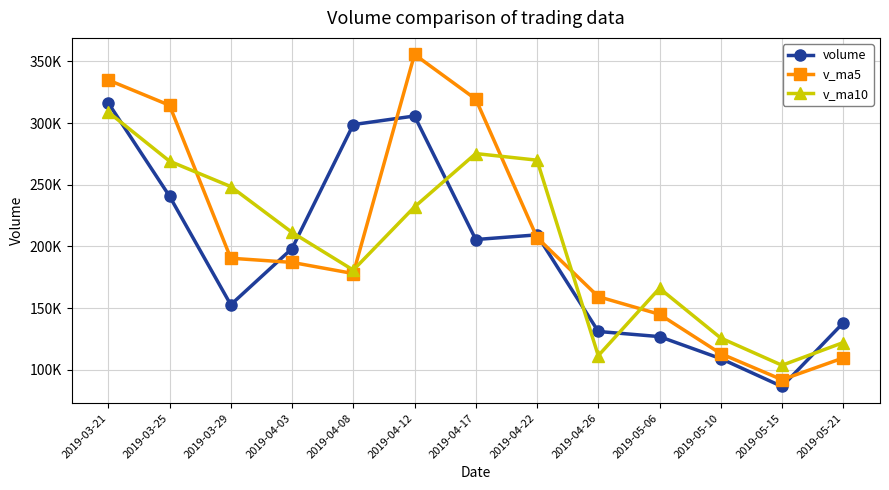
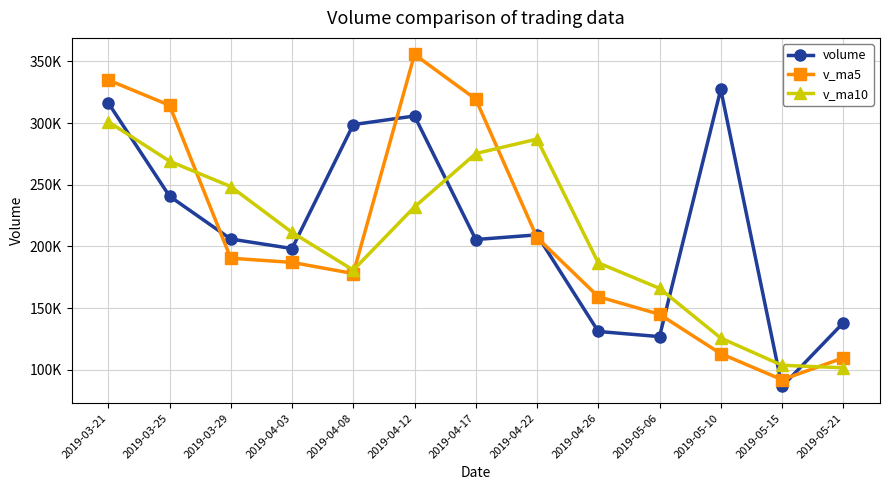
v_ma10, 2019-03-21: 309000 -> 301000
volume, 2019-03-29: 153000 -> 206000
v_ma10, 2019-04-22: 270000 -> 287000
v_ma10, 2019-04-26: 111000 -> 187000
volume, 2019-05-10: 109000 -> 327000
v_ma10, 2019-05-21: 122000 -> 102000
